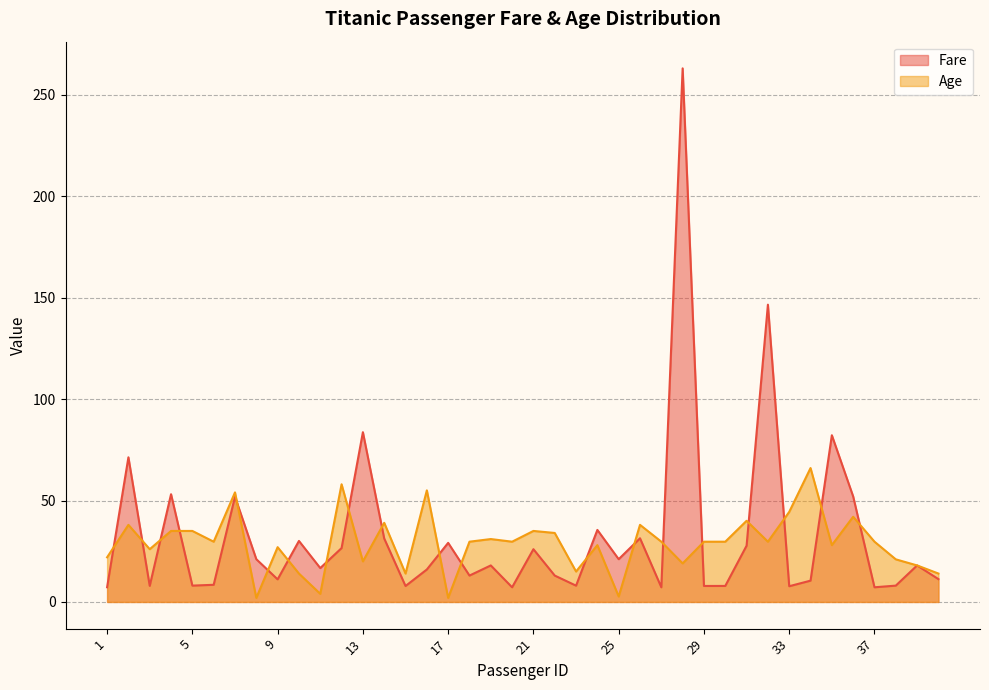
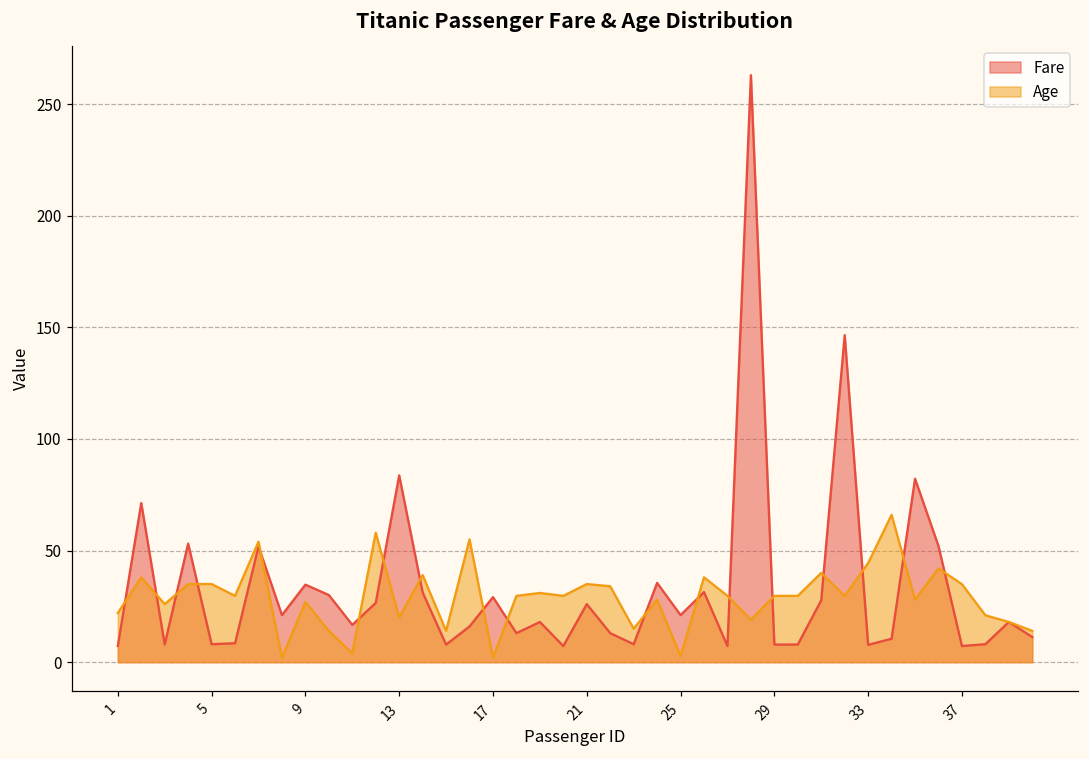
Fare, 9: 11 -> 35
Age, 37: 30 -> 35
